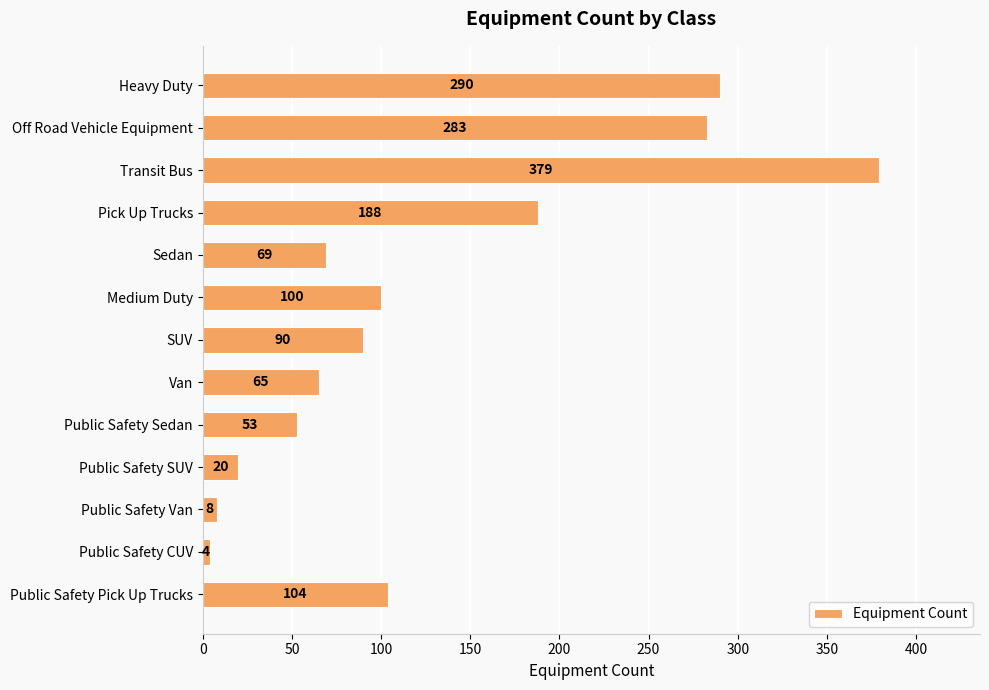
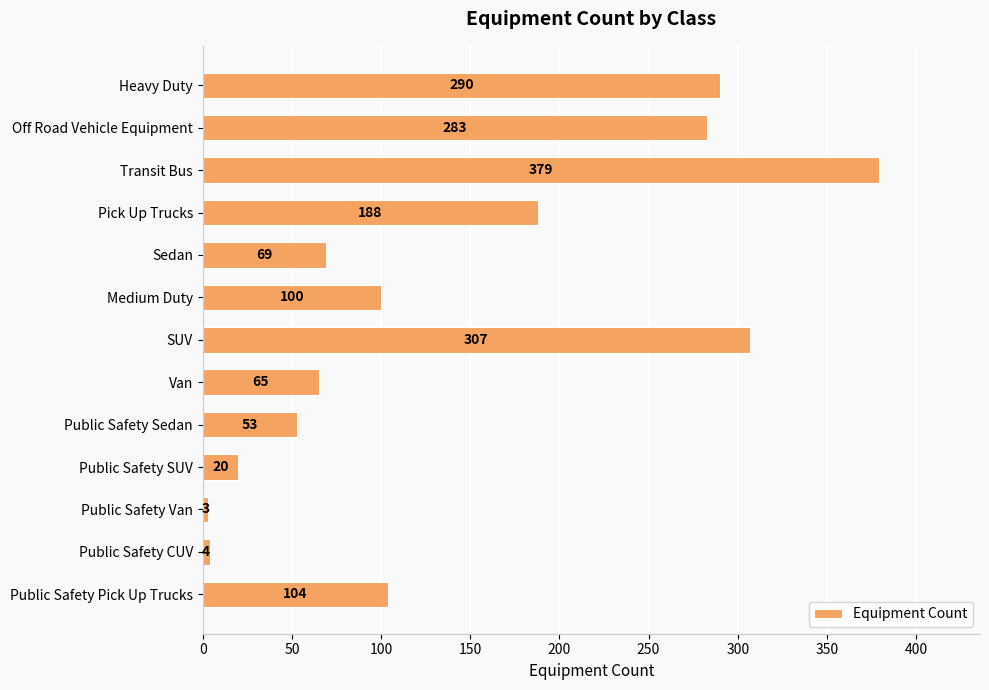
SUV: 90 -> 307
Public Safety Van: 8 -> 3
